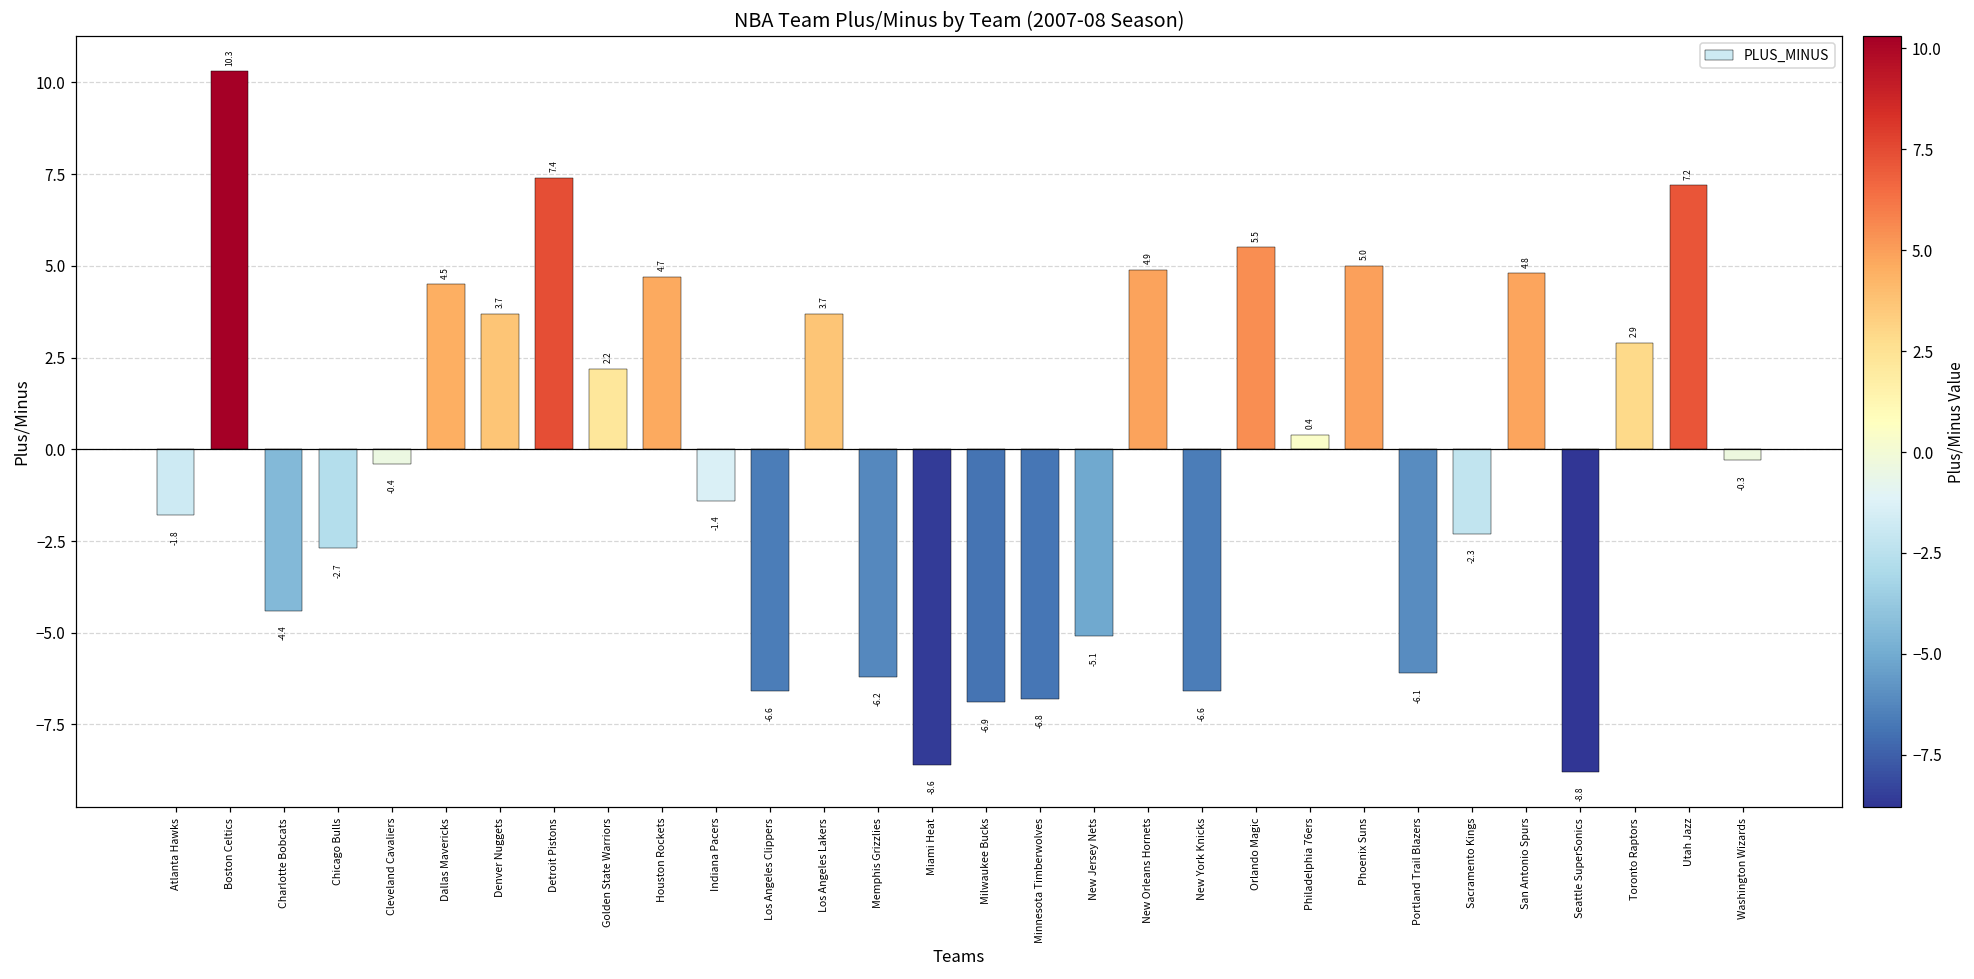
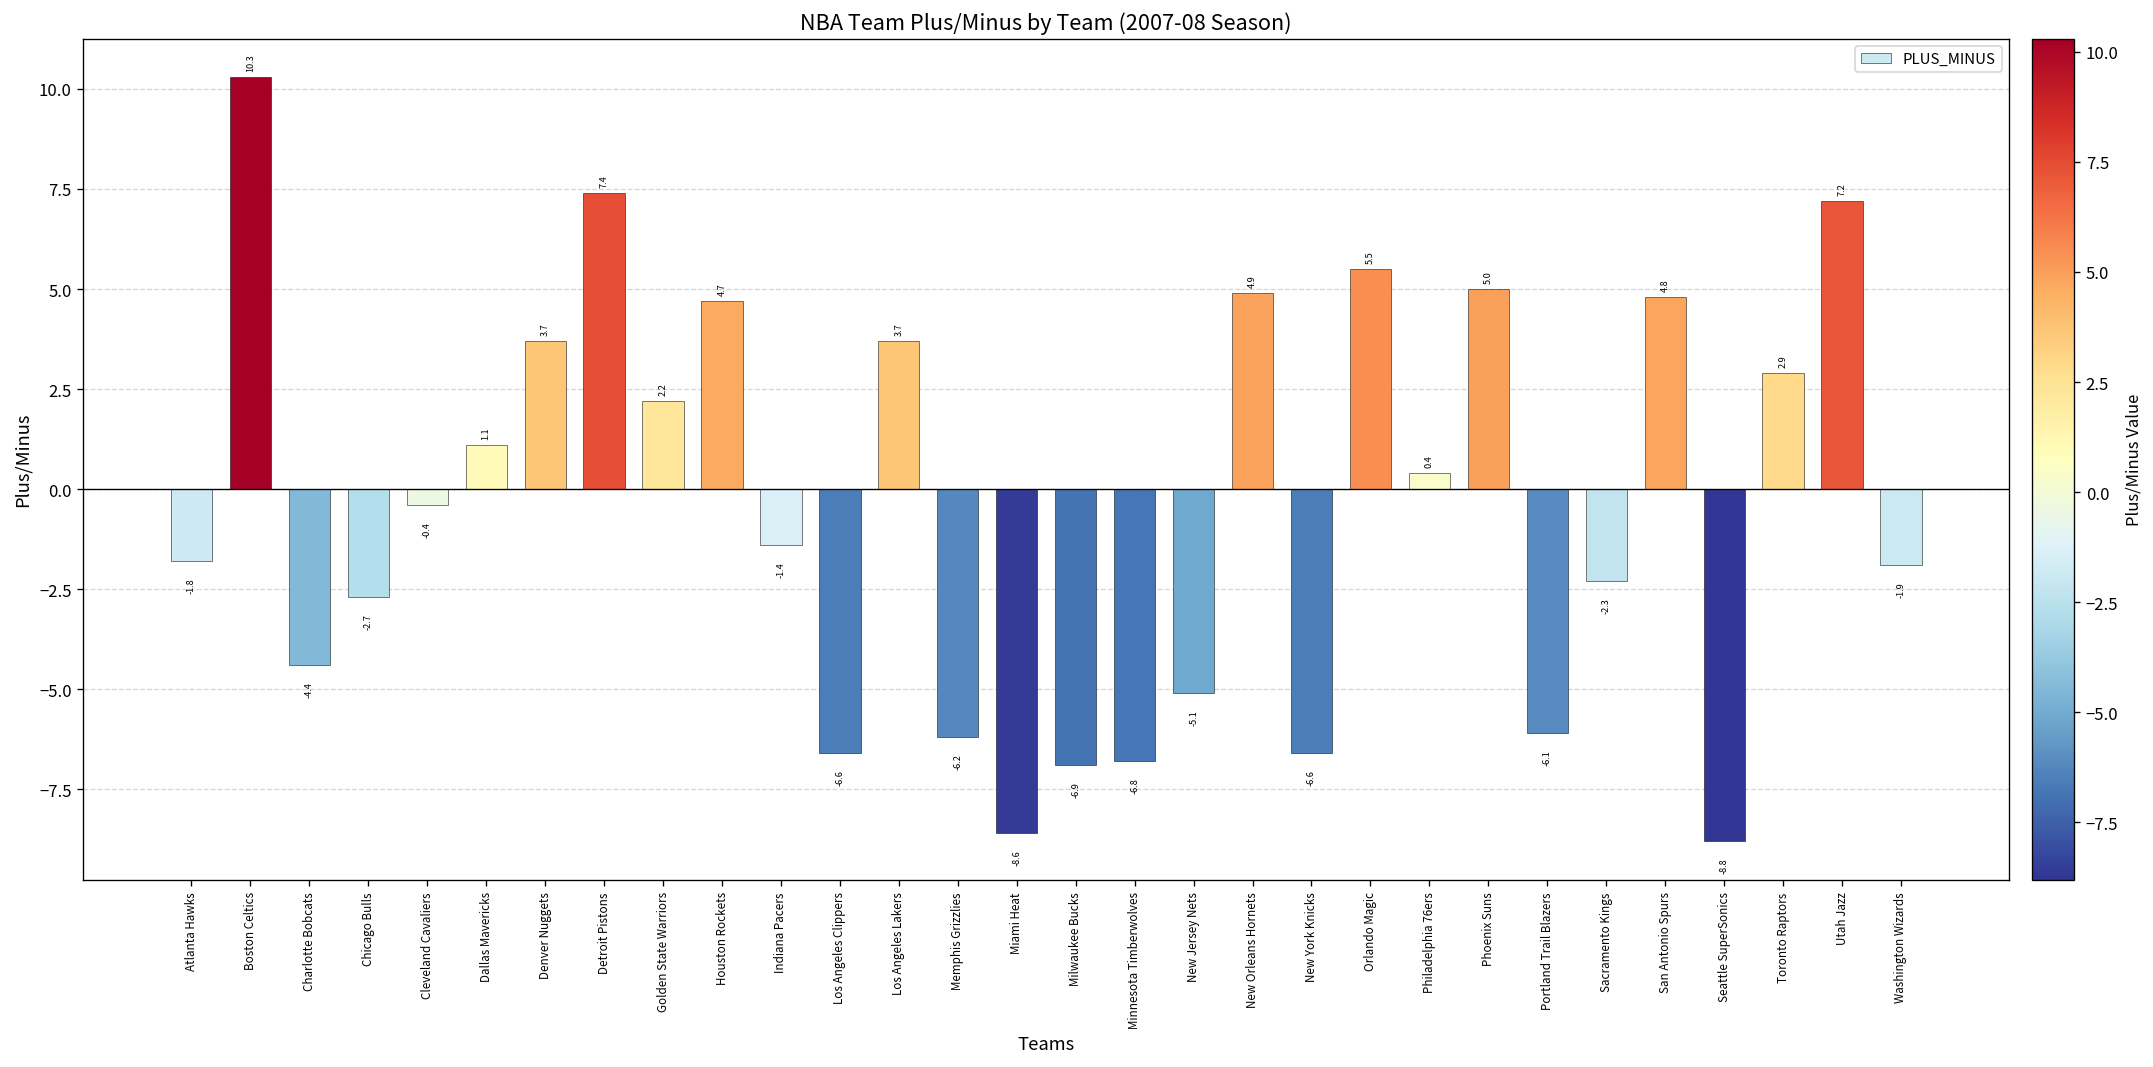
Dallas Mavericks: 4.5 -> 1.1
Washington Wizards: -0.3 -> -1.9
